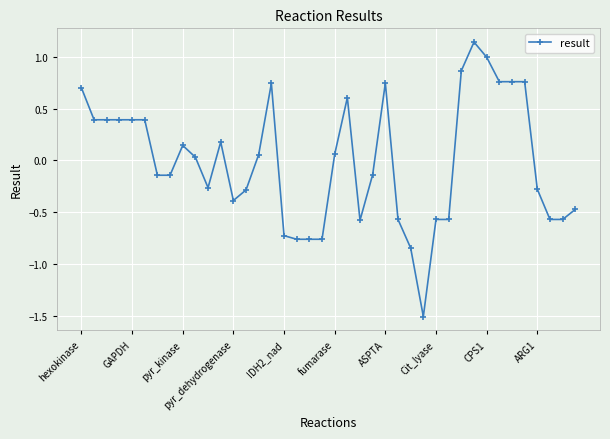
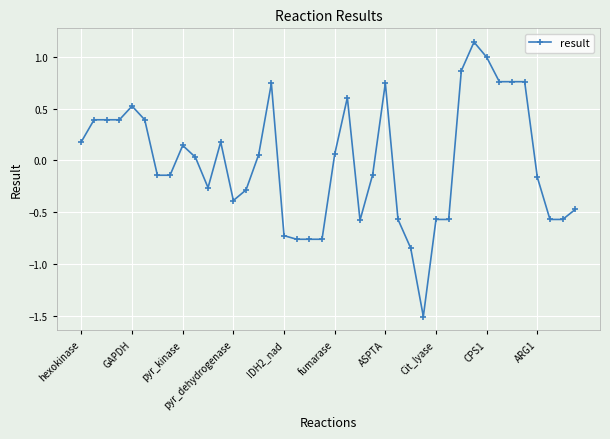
hexokinase: 0.70 -> 0.18
GAPDH: 0.39 -> 0.52
ARG1: -0.28 -> -0.16
